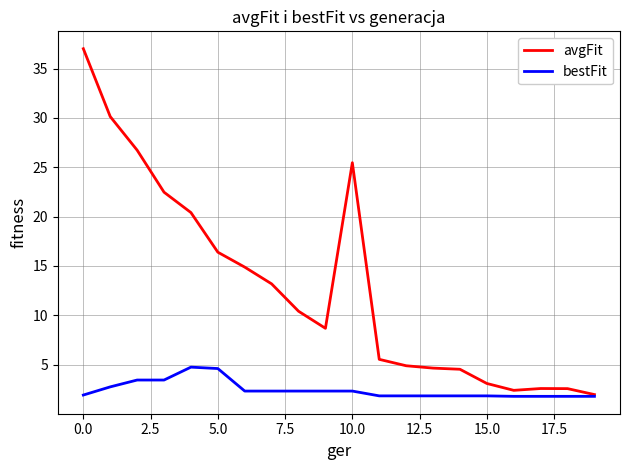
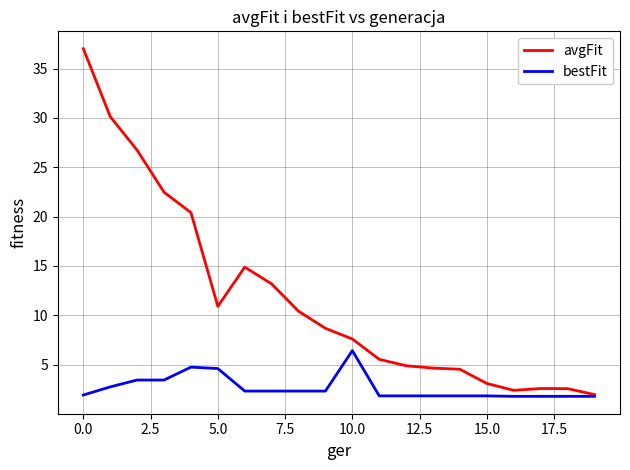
avgFit, 5.0: 16 -> 11
avgFit, 10.0: 25 -> 8
bestFit, 10.0: 2 -> 6
